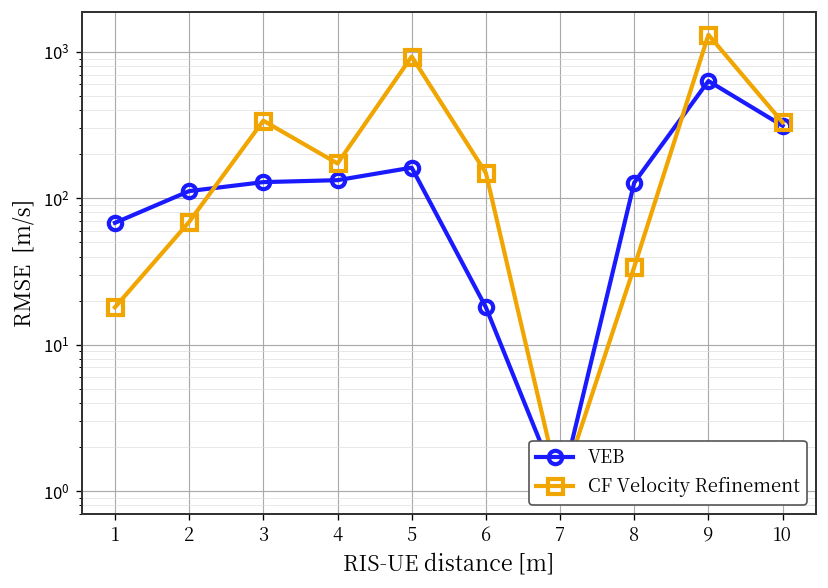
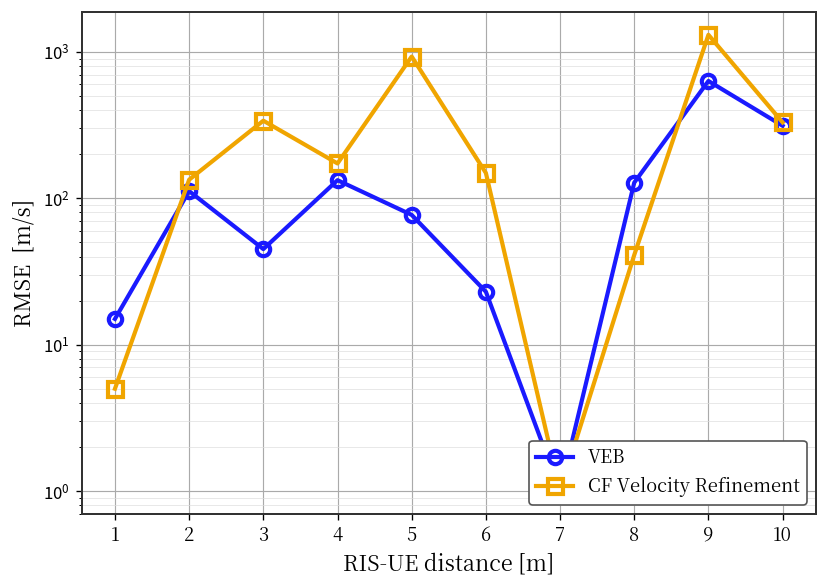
VEB, 1: 70 -> 15
CF Velocity Refinement, 1: 18 -> 5
CF Velocity Refinement, 2: 70 -> 130
VEB, 3: 130 -> 45
VEB, 5: 160 -> 80
VEB, 6: 18 -> 23
CF Velocity Refinement, 8: 34 -> 41
